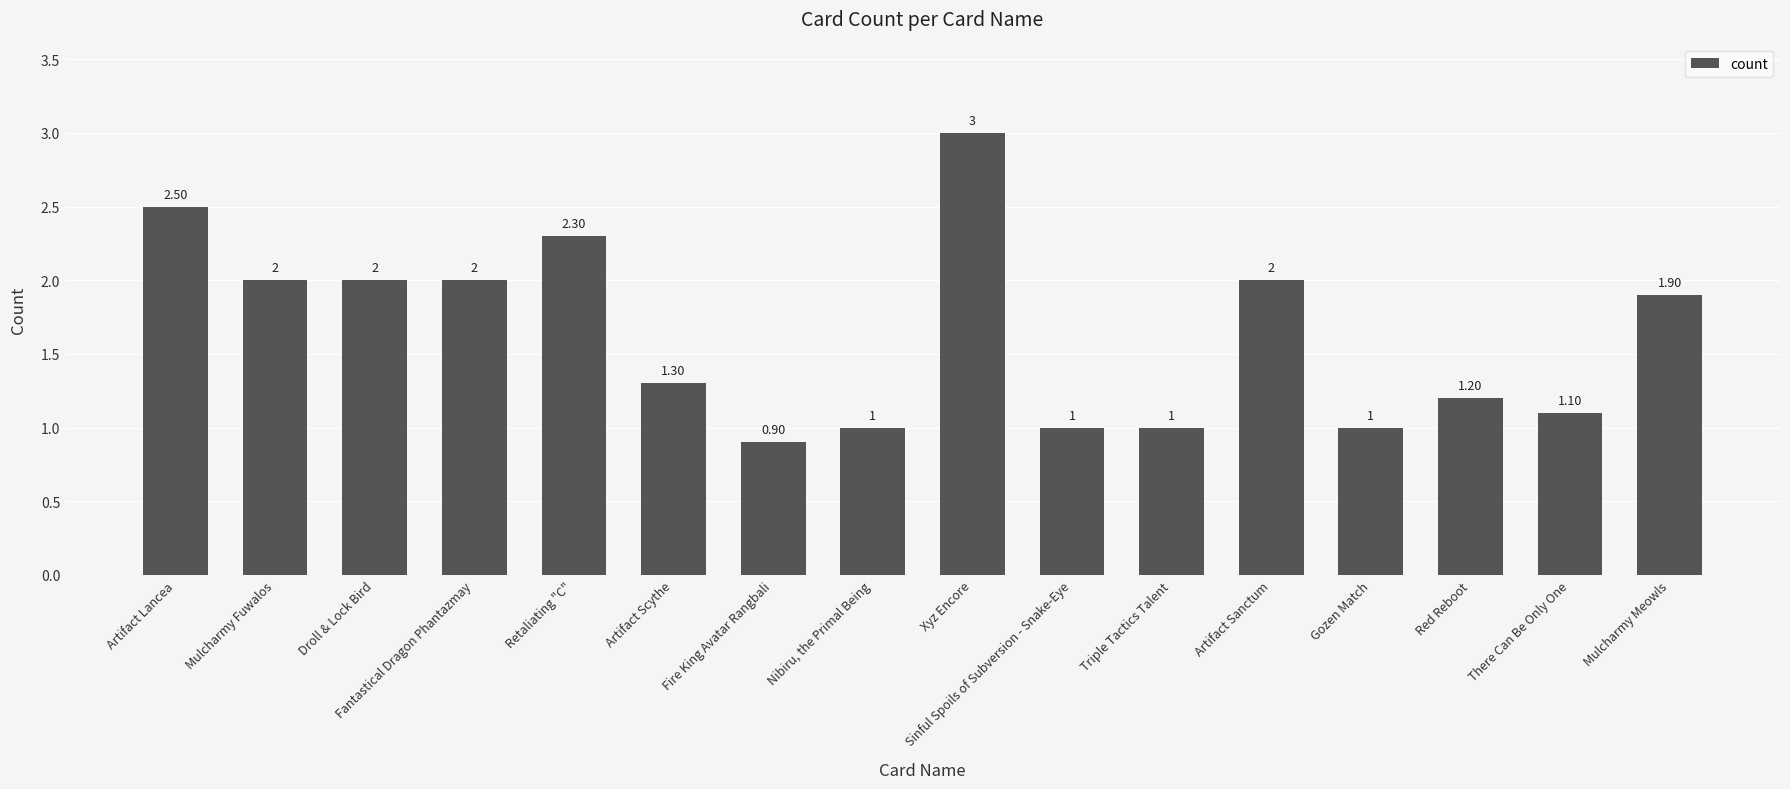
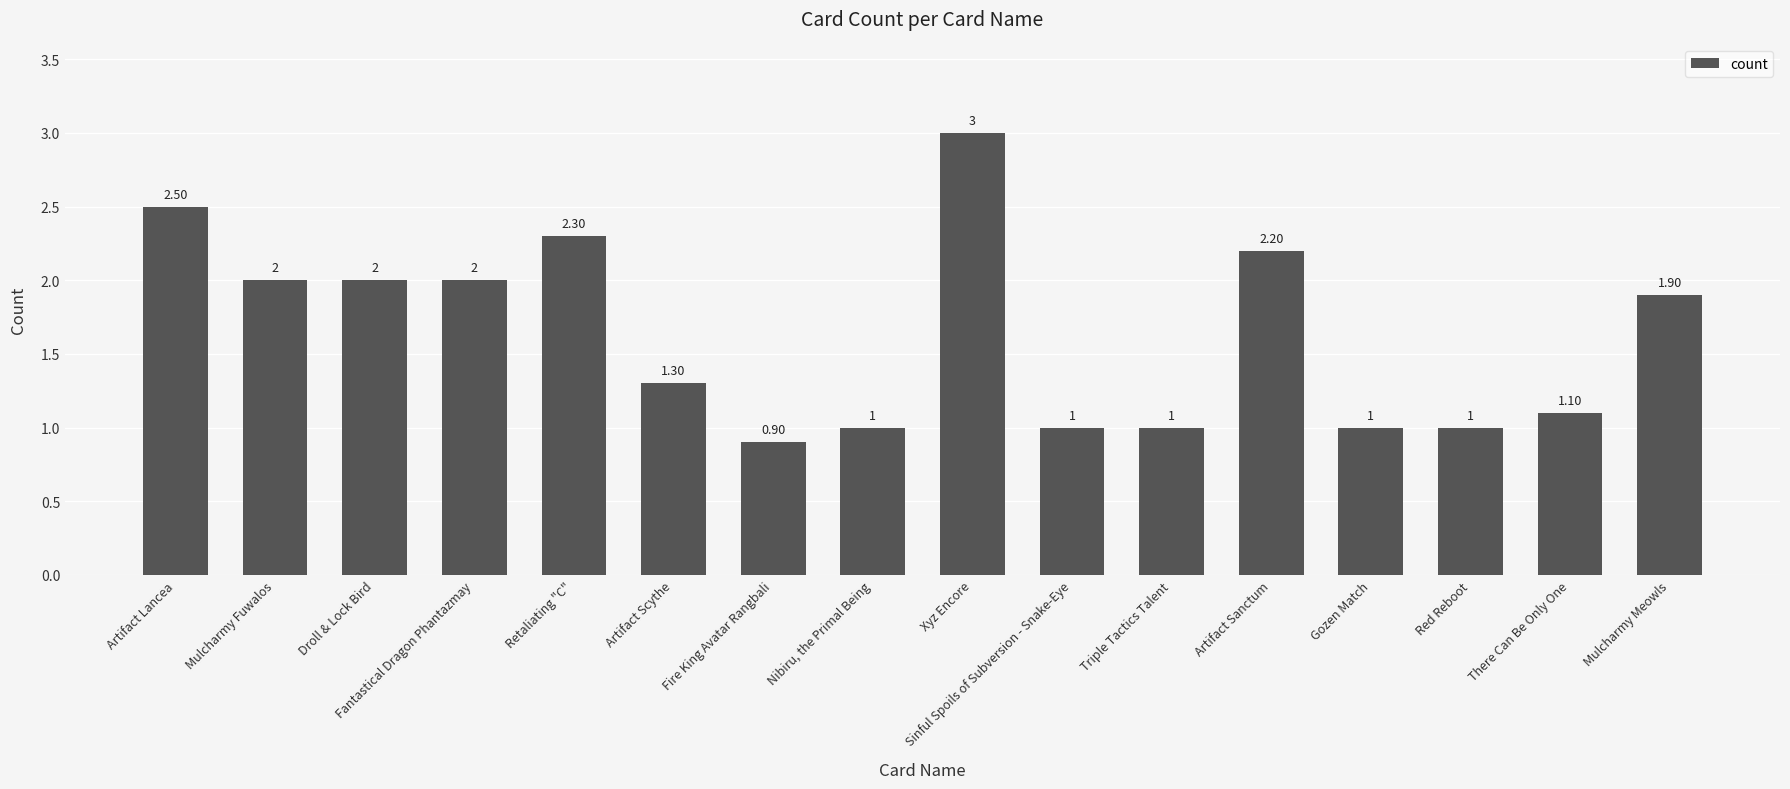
Artifact Sanctum: 2 -> 2.20
Red Reboot: 1.20 -> 1
